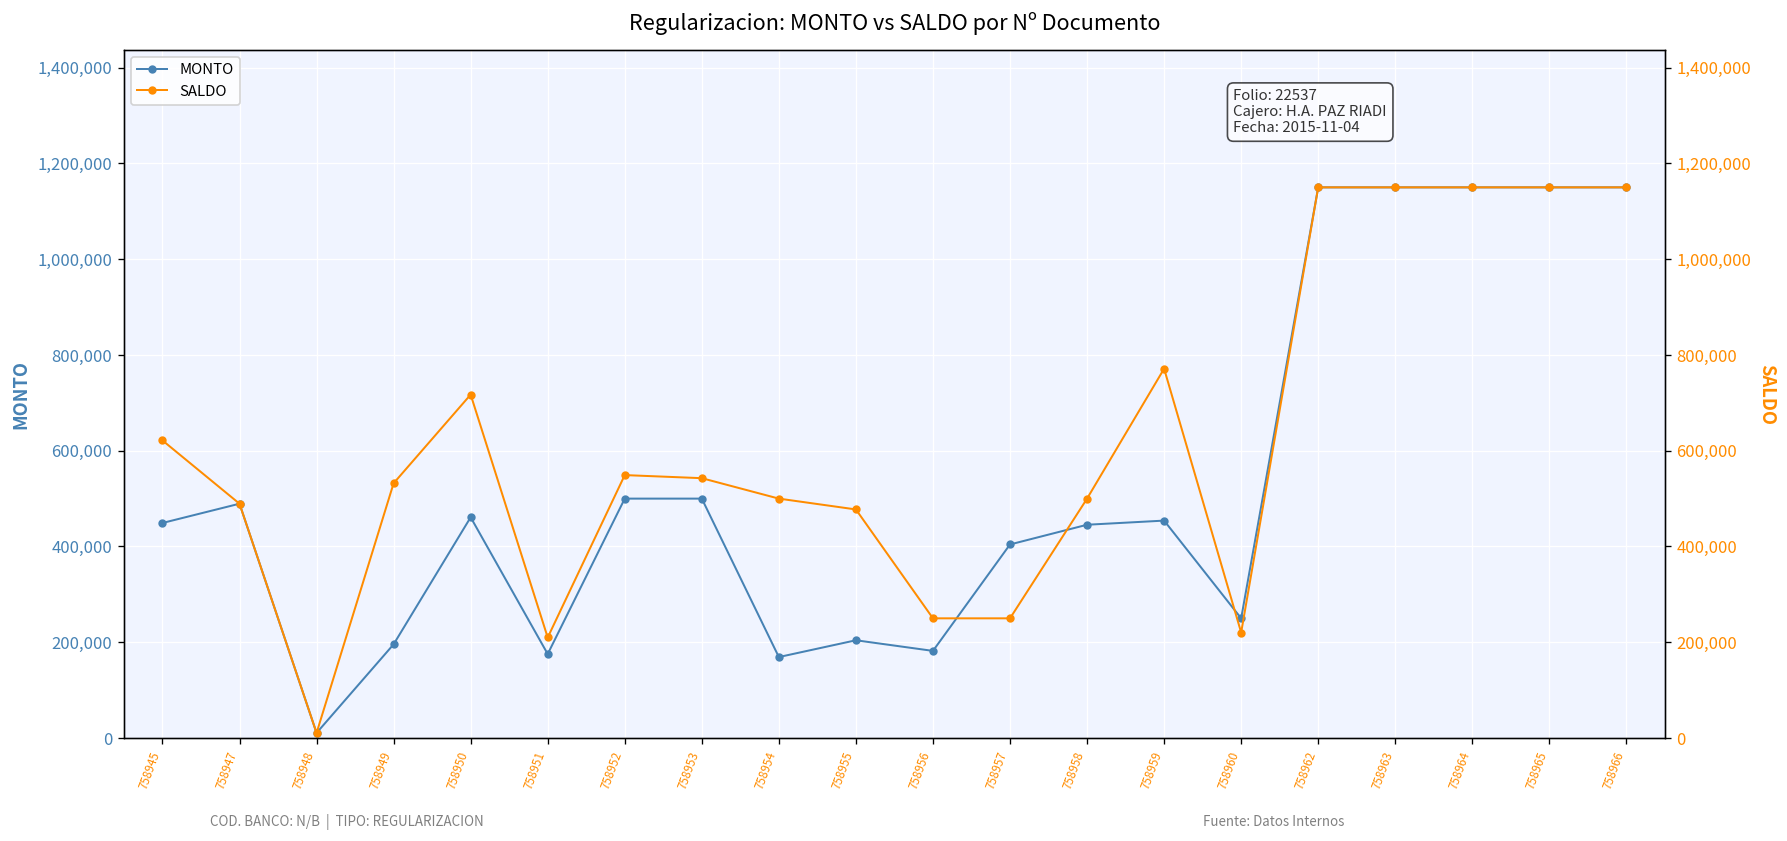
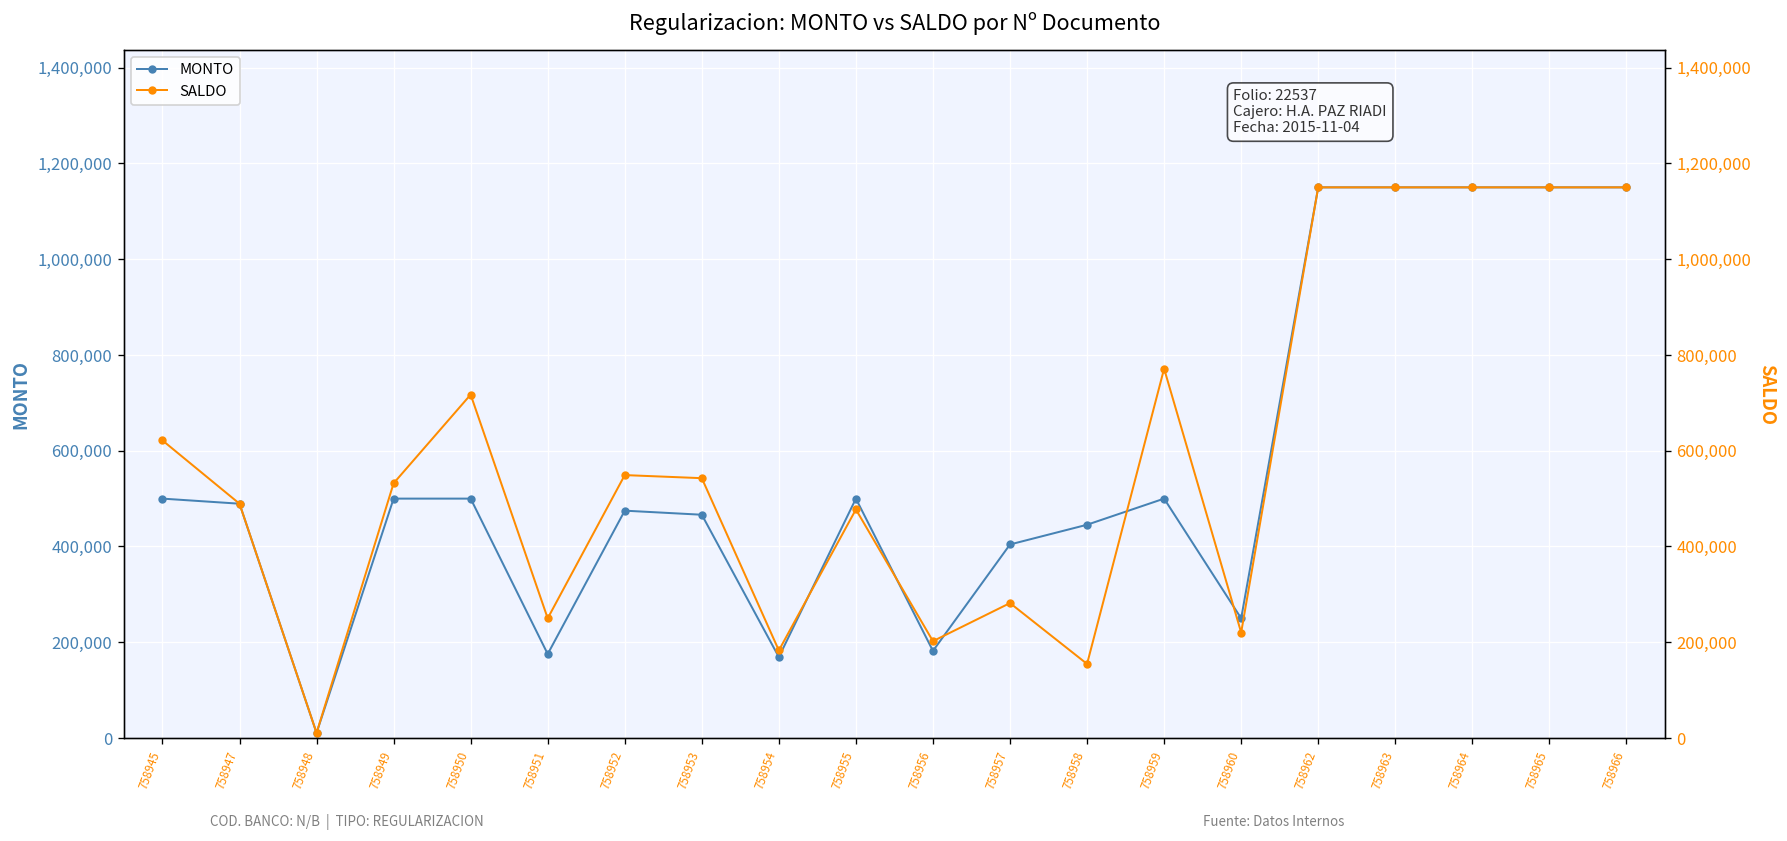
MONTO, 758945: 450,000 -> 500,000
MONTO, 758949: 200,000 -> 500,000
MONTO, 758950: 460,000 -> 500,000
MONTO, 758952: 500,000 -> 470,000
MONTO, 758953: 500,000 -> 470,000
MONTO, 758955: 200,000 -> 500,000
MONTO, 758959: 450,000 -> 500,000
SALDO, 758951: 210,000 -> 250,000
SALDO, 758954: 500,000 -> 180,000
SALDO, 758956: 250,000 -> 200,000
SALDO, 758957: 250,000 -> 280,000
SALDO, 758958: 500,000 -> 150,000
